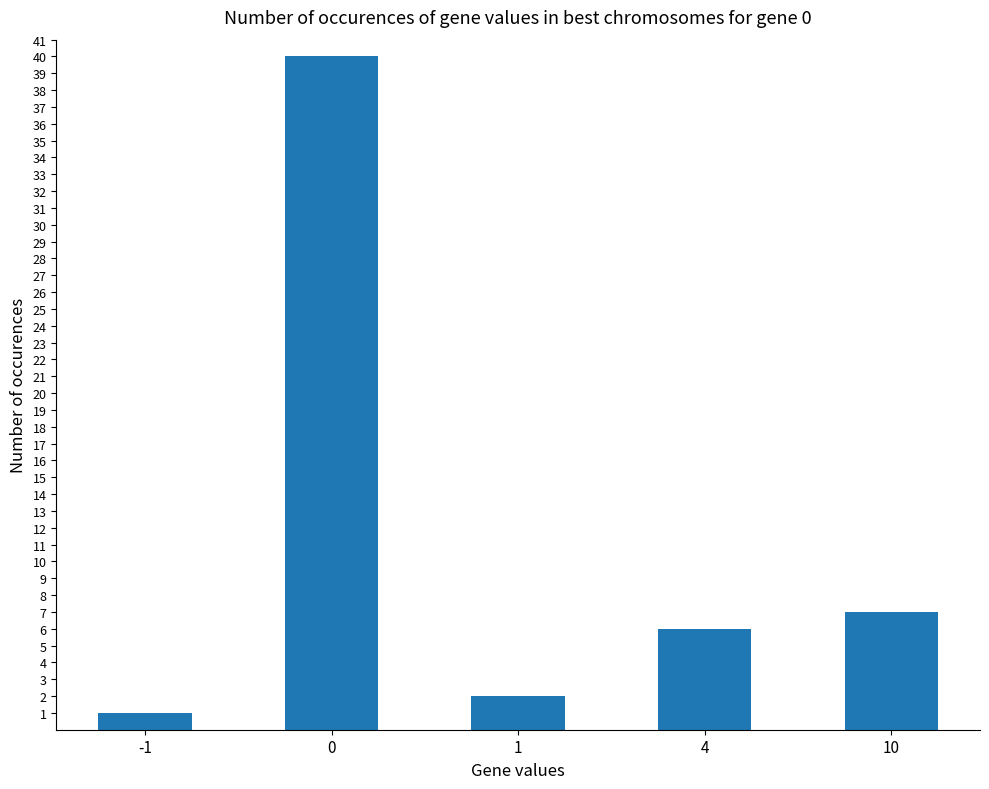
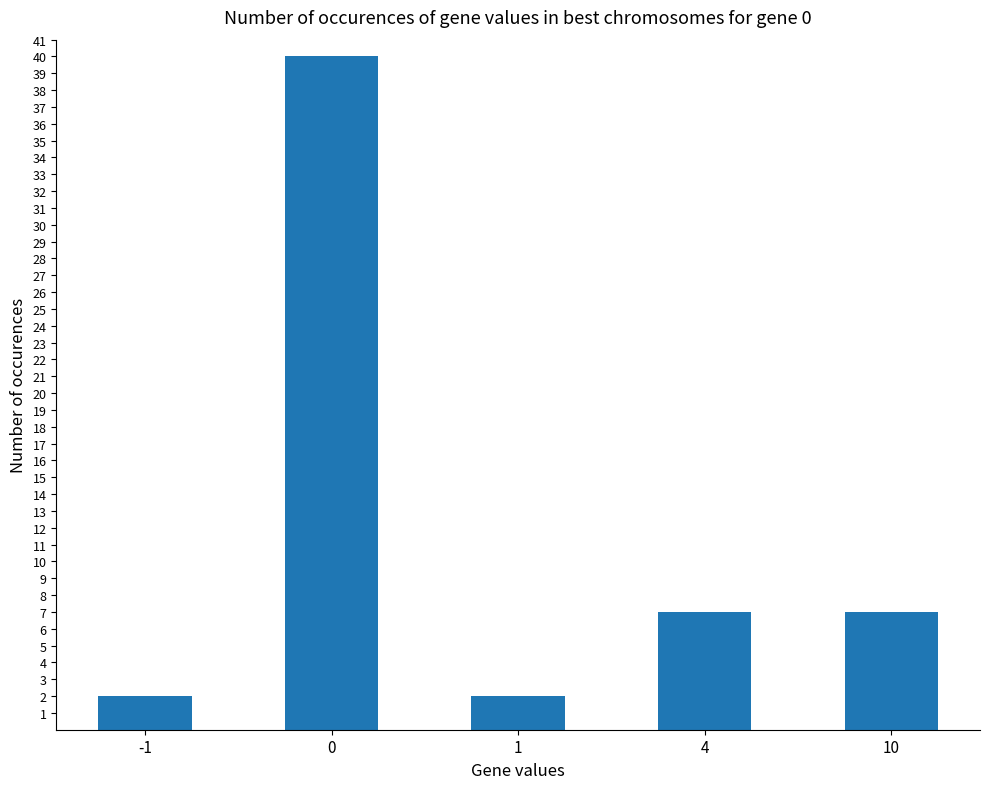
-1: 1 -> 2
4: 6 -> 7
